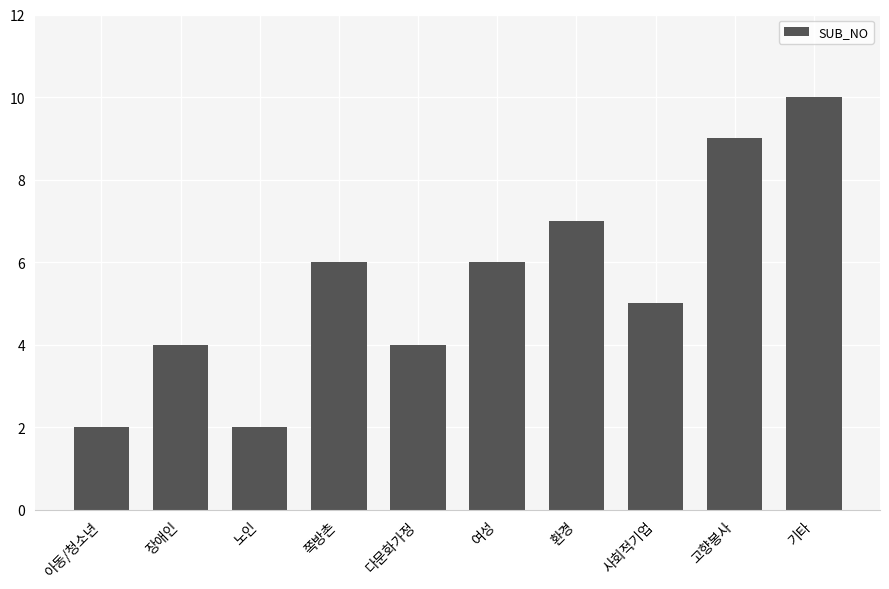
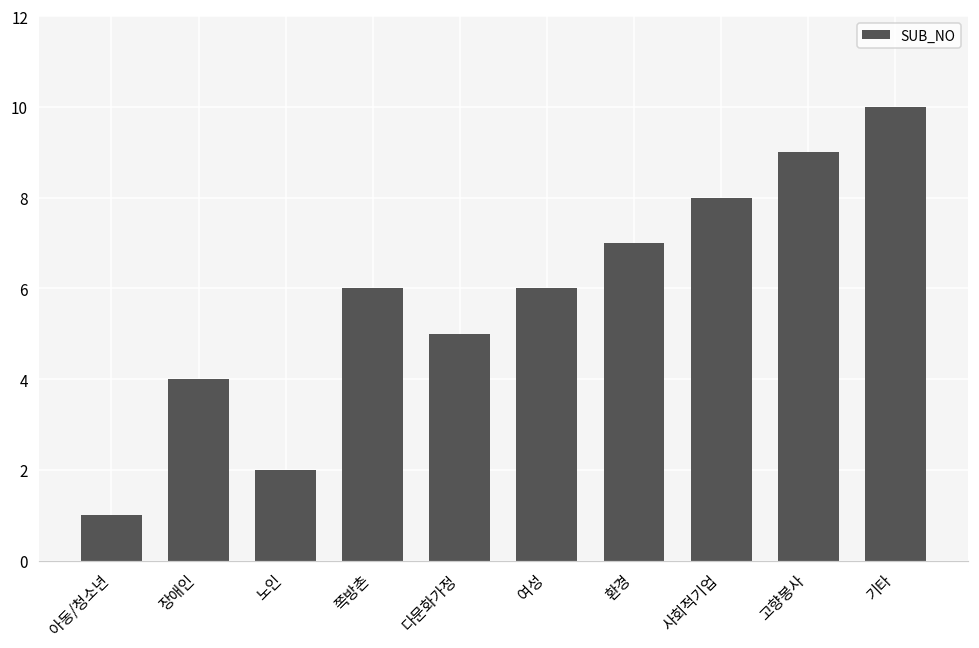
아동/청소년: 2 -> 1
다문화가정: 4 -> 5
사회적기업: 5 -> 8
